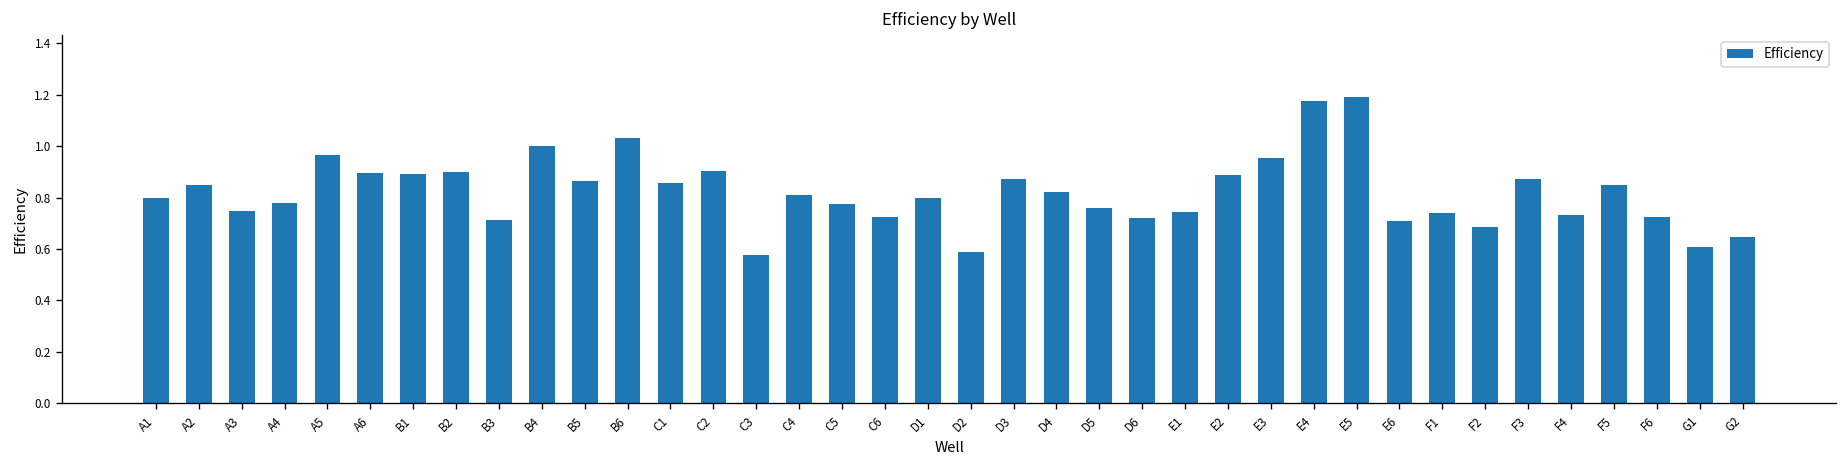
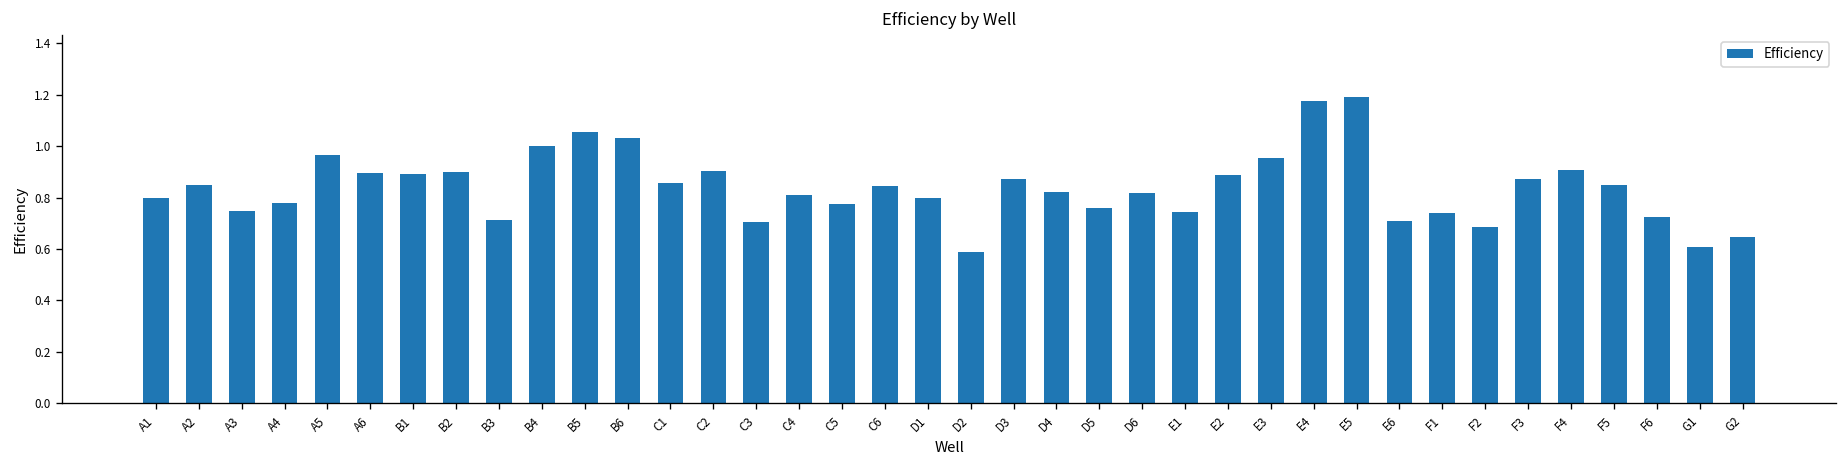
B5: 0.87 -> 1.05
C3: 0.57 -> 0.71
C6: 0.72 -> 0.84
D6: 0.72 -> 0.82
F4: 0.73 -> 0.91
